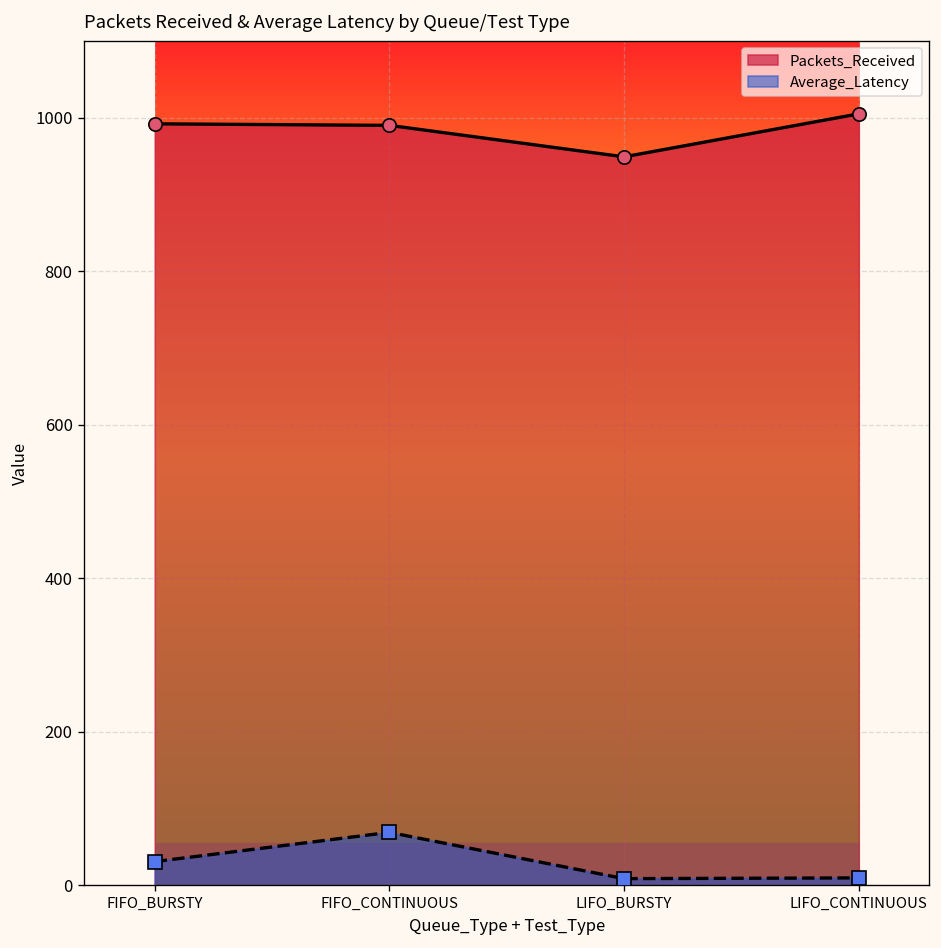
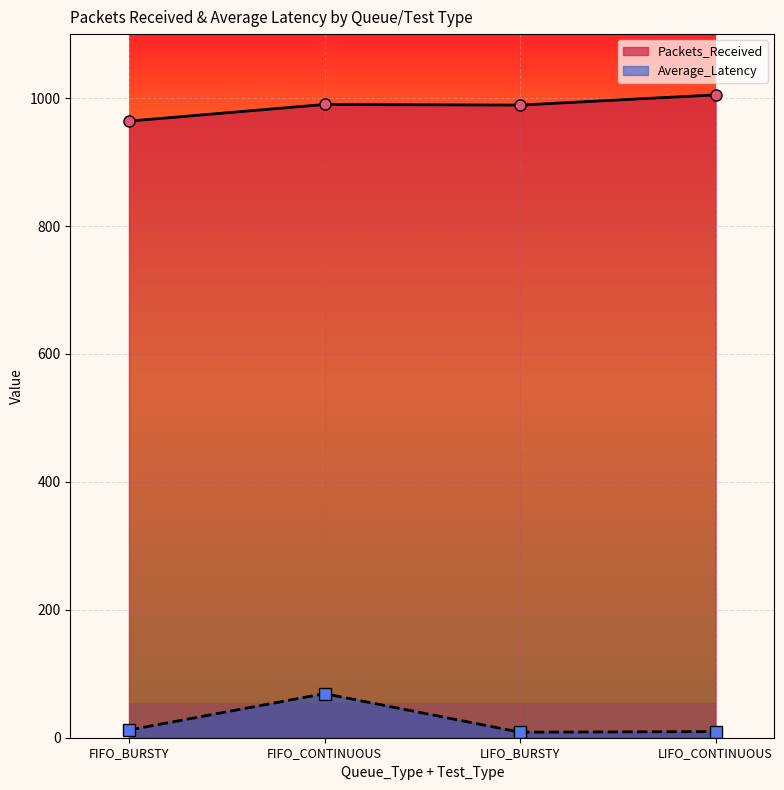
Packets_Received, FIFO_BURSTY: 990 -> 960
Average_Latency, FIFO_BURSTY: 30 -> 10
Packets_Received, LIFO_BURSTY: 950 -> 990
